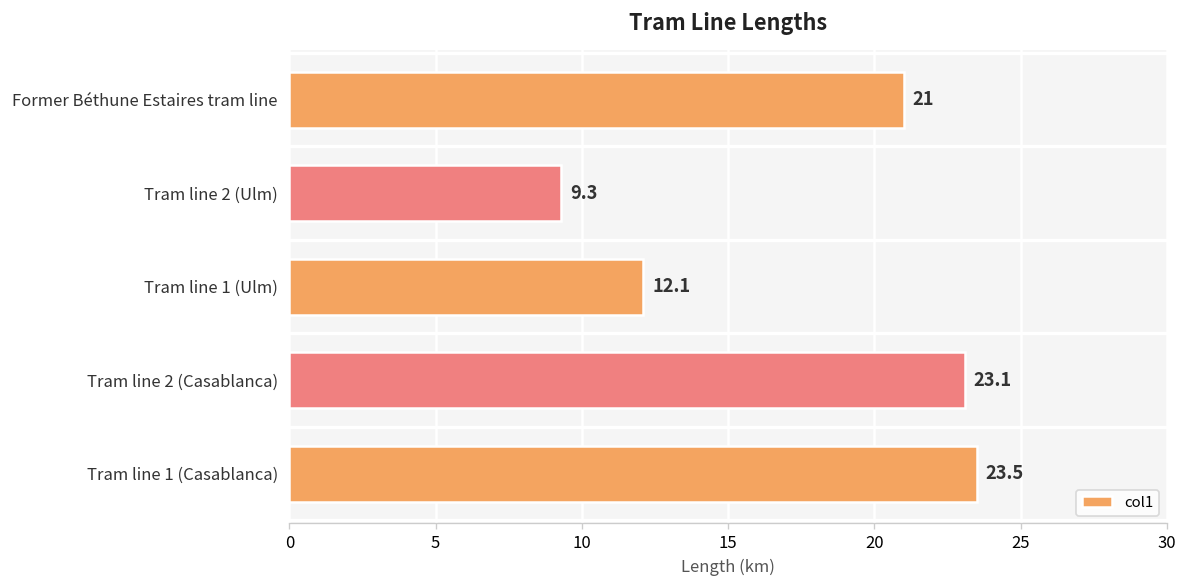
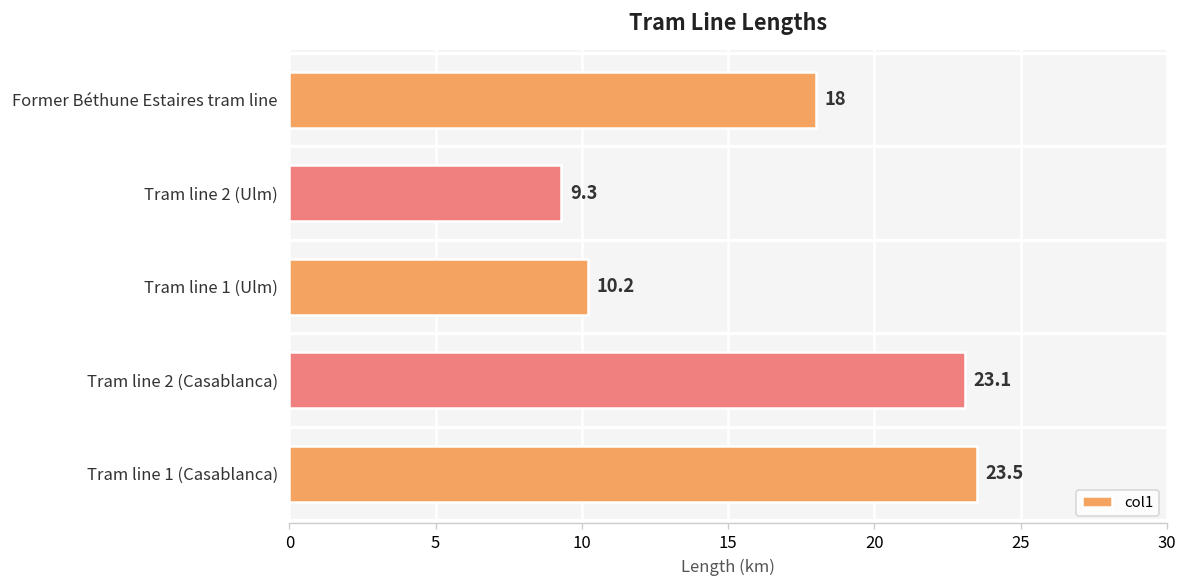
Former Béthune Estaires tram line: 21 -> 18
Tram line 1 (Ulm): 12.1 -> 10.2
